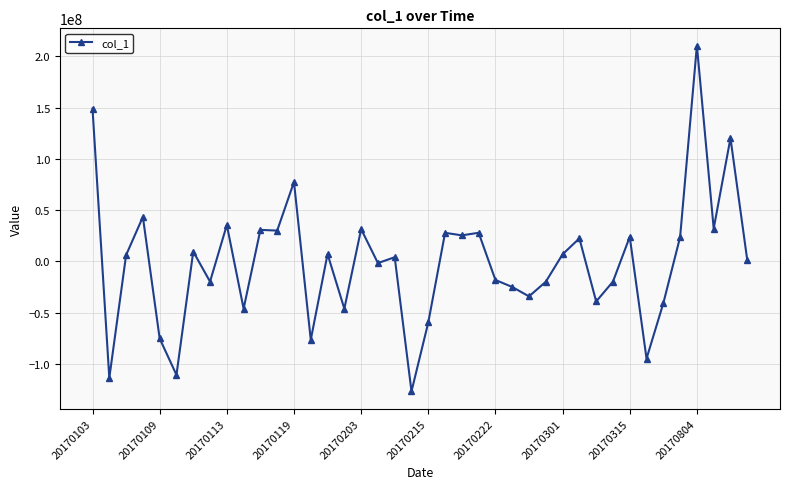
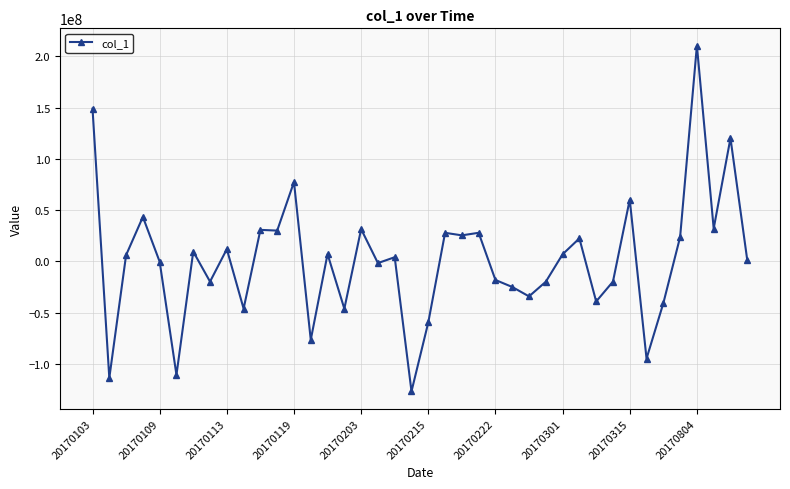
20170109: -75000000 -> 0
20170113: 36000000 -> 12000000
20170315: 24000000 -> 60000000
